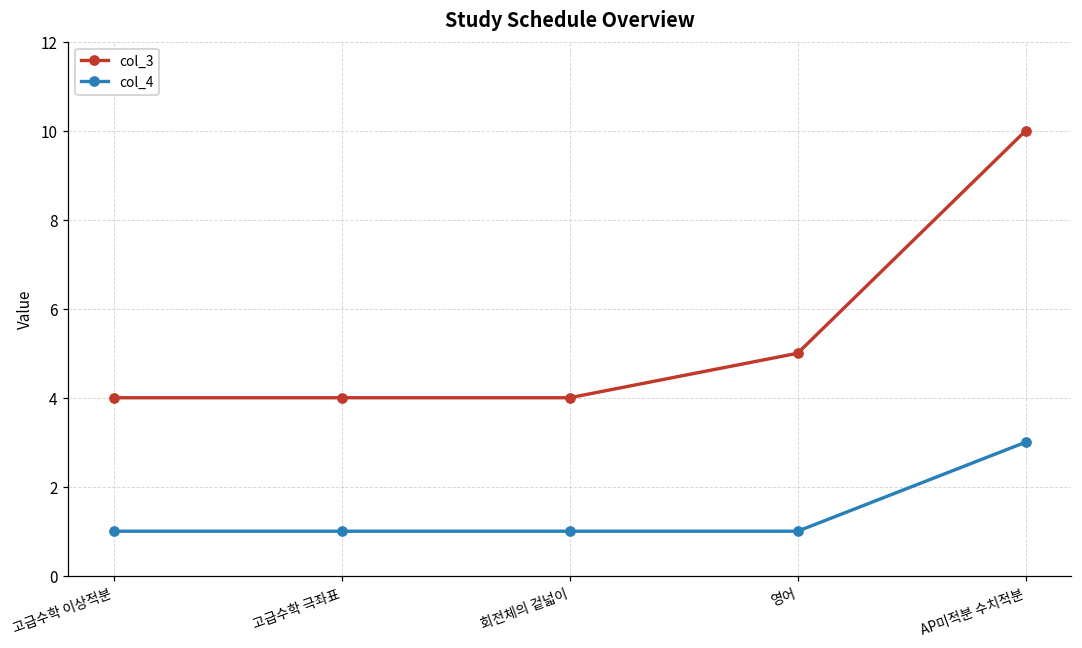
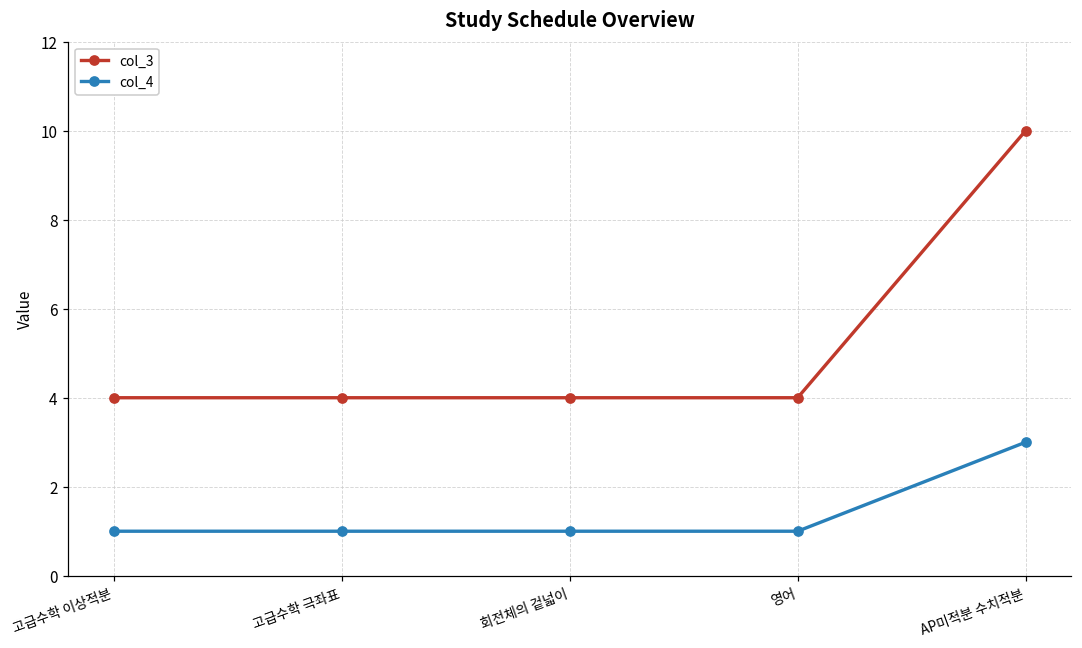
col_3, 영어: 5 -> 4
